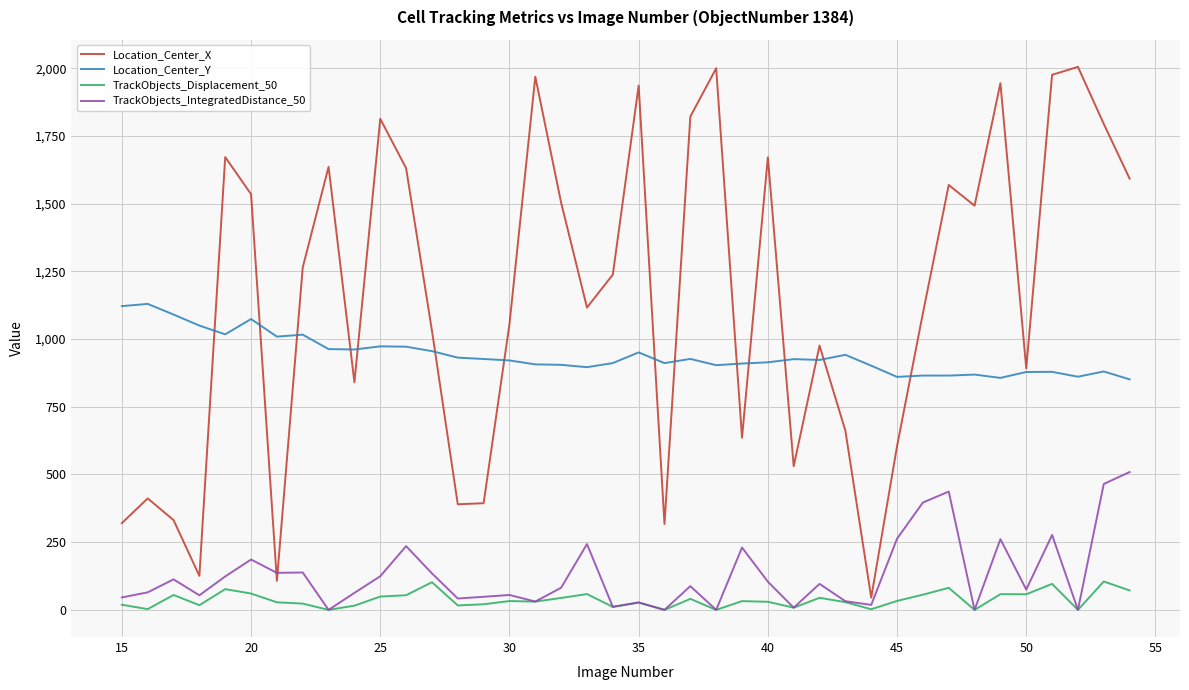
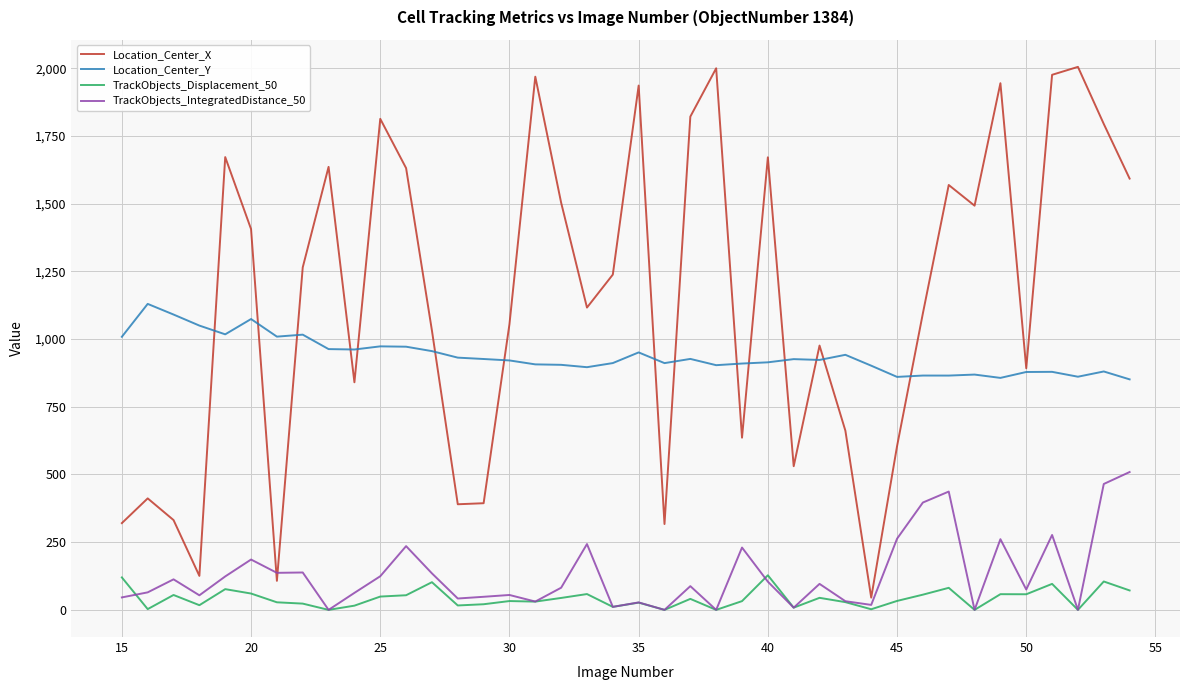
Location_Center_Y, 15: 1,120 -> 1,010
TrackObjects_Displacement_50, 15: 20 -> 120
Location_Center_X, 20: 1,530 -> 1,410
TrackObjects_Displacement_50, 40: 30 -> 130
